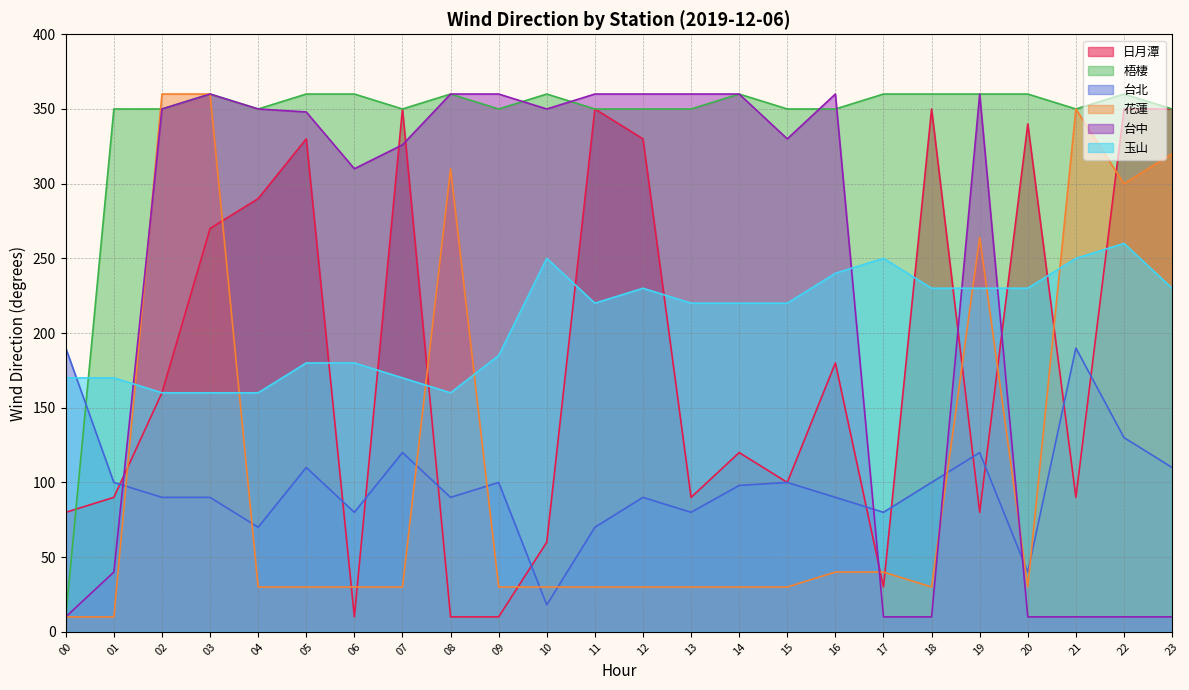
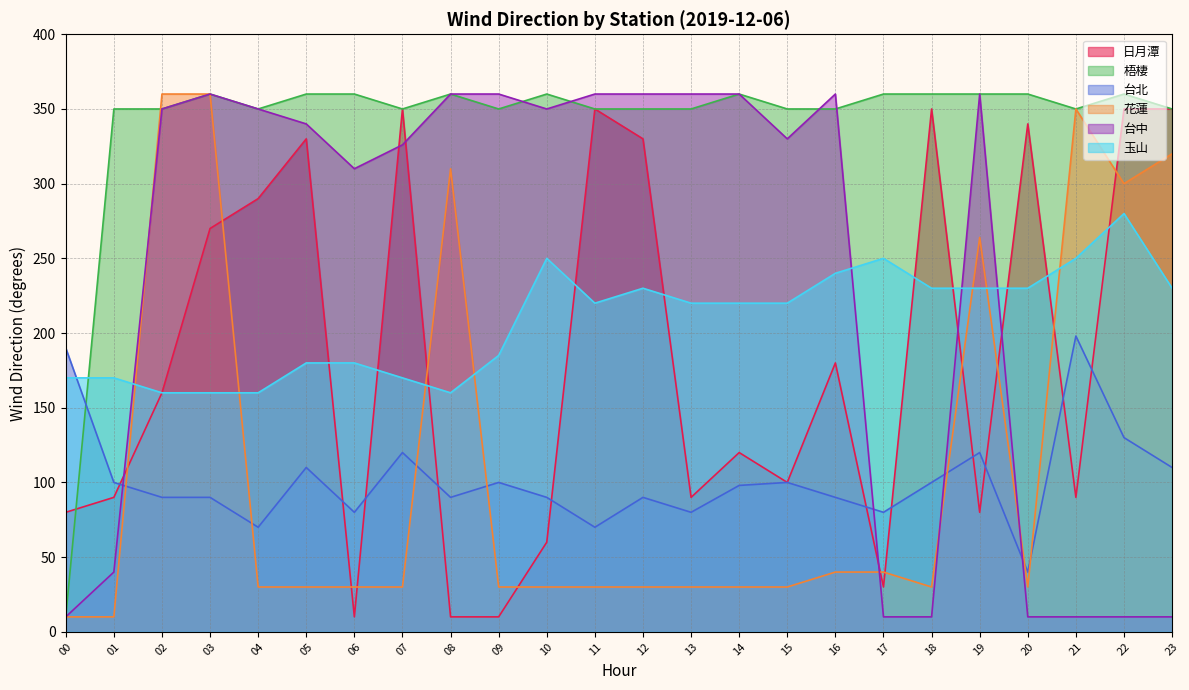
台中, 05: 348 -> 340
台北, 10: 18 -> 90
台北, 21: 190 -> 198
玉山, 22: 260 -> 280
